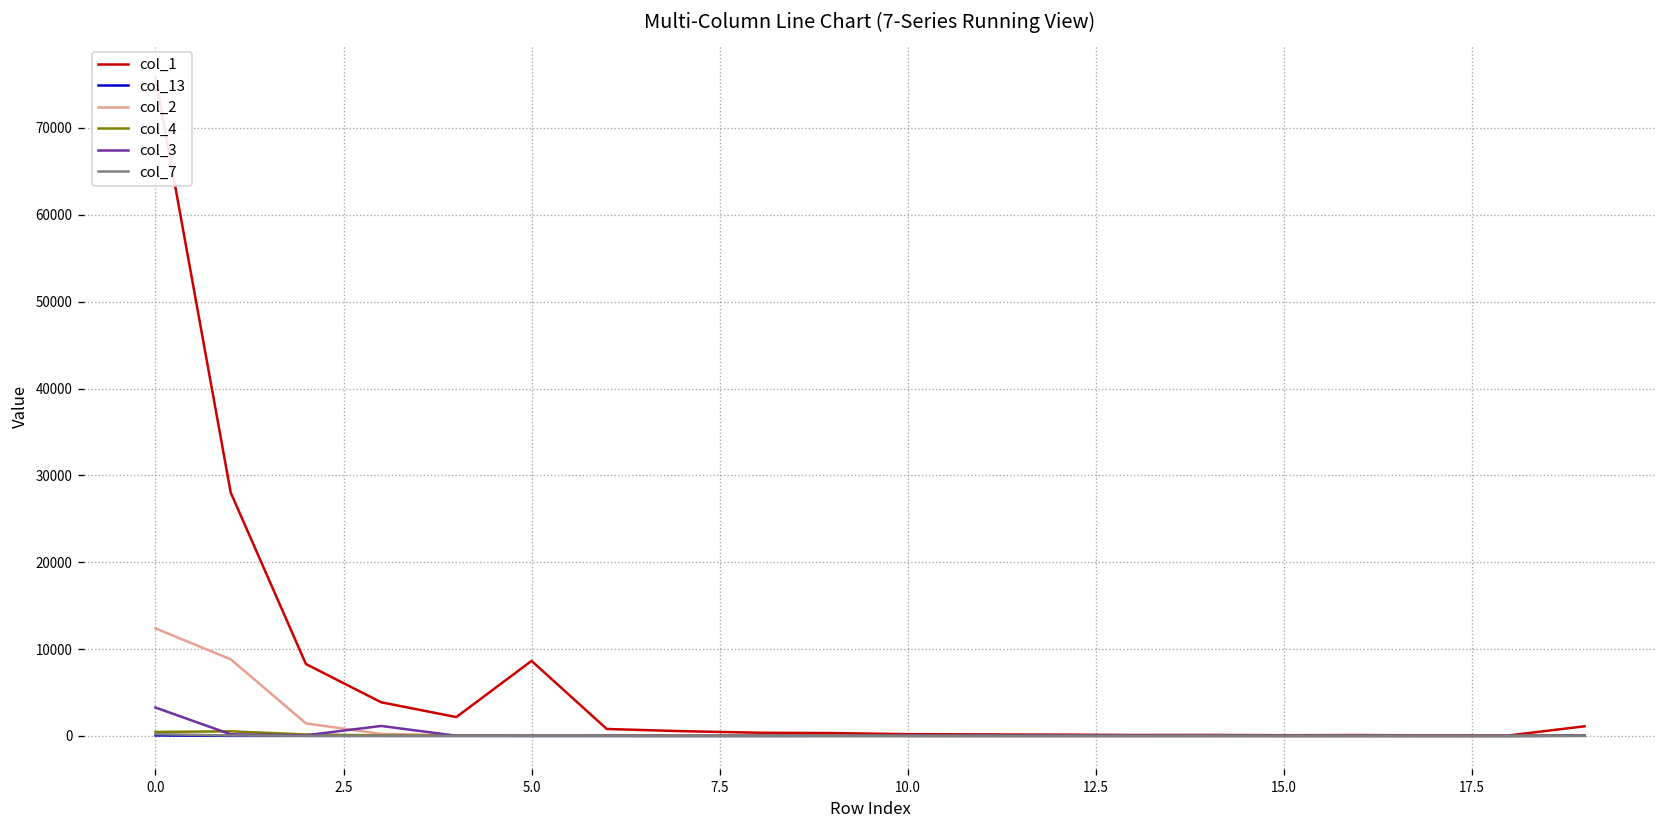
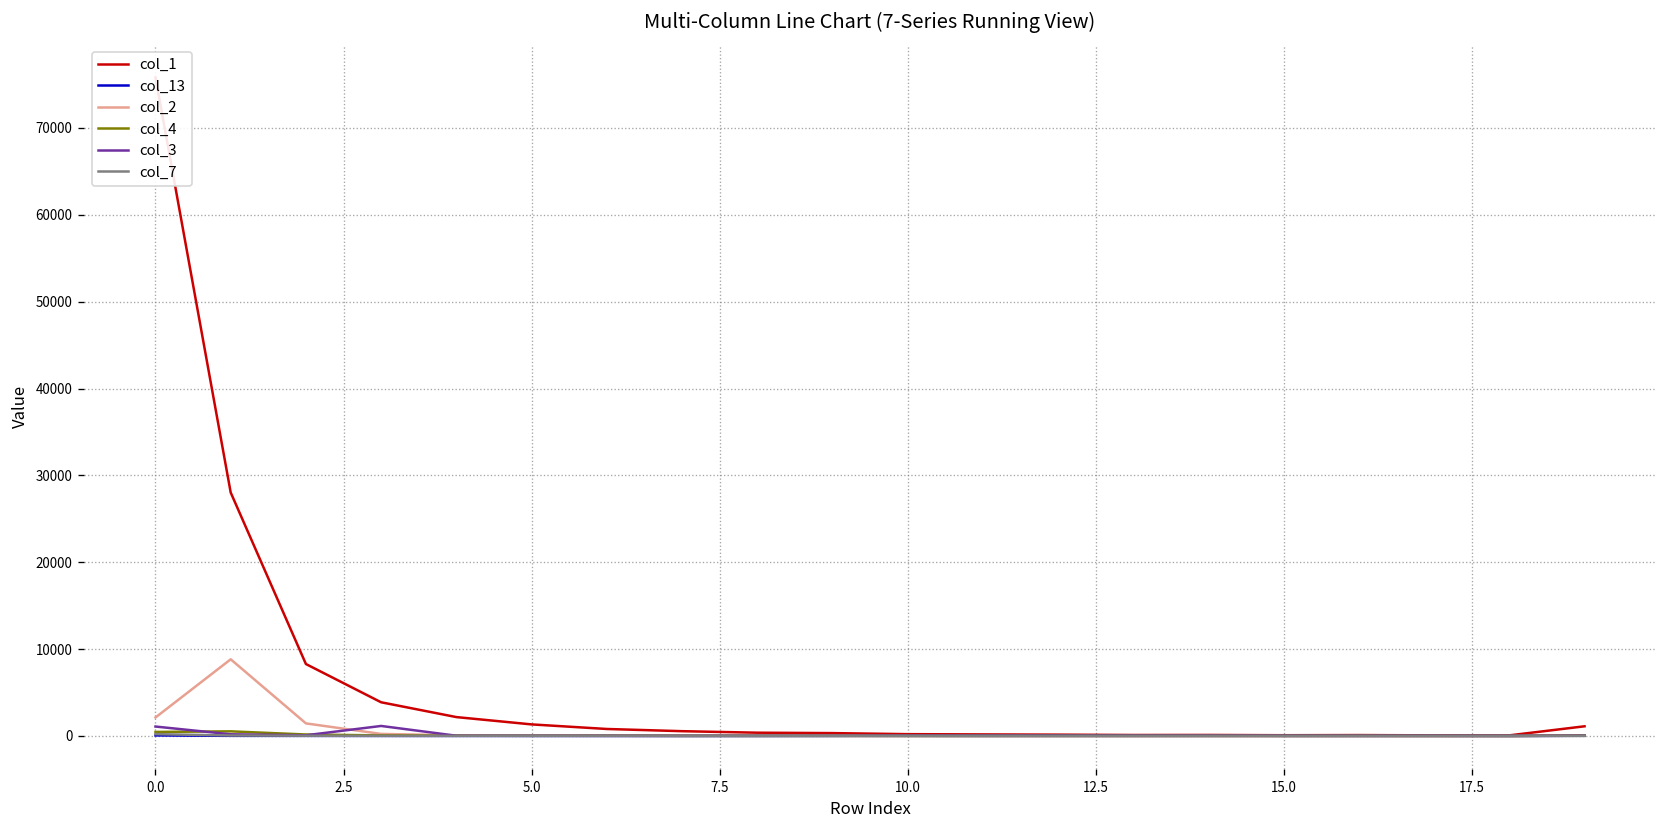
col_2, 0.0: 12000 -> 2000
col_3, 0.0: 3000 -> 1000
col_1, 5.0: 9000 -> 1000
